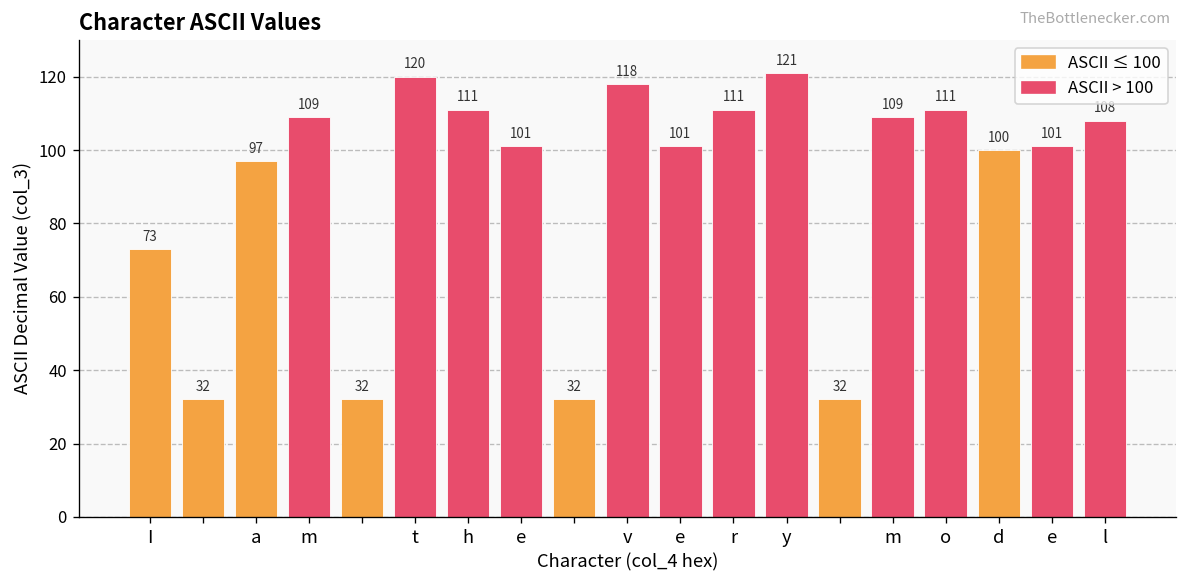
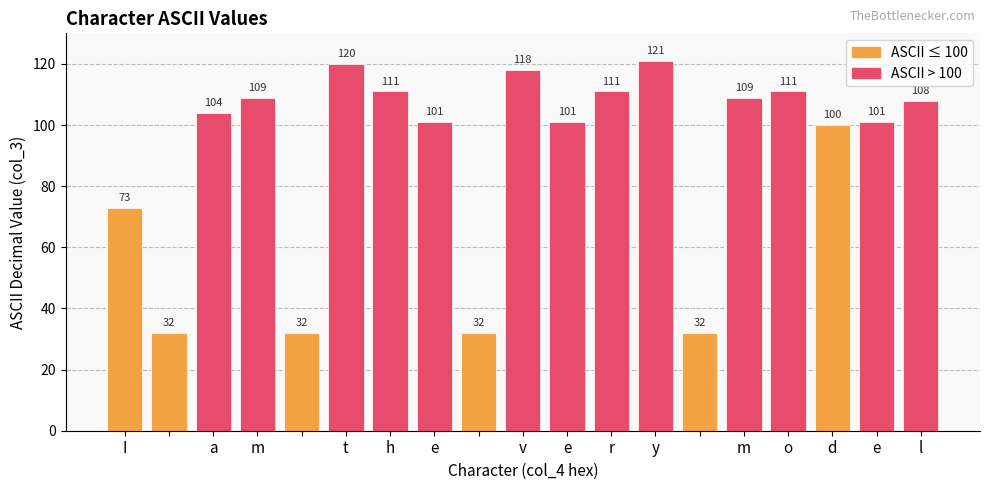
a: 97 -> 104
